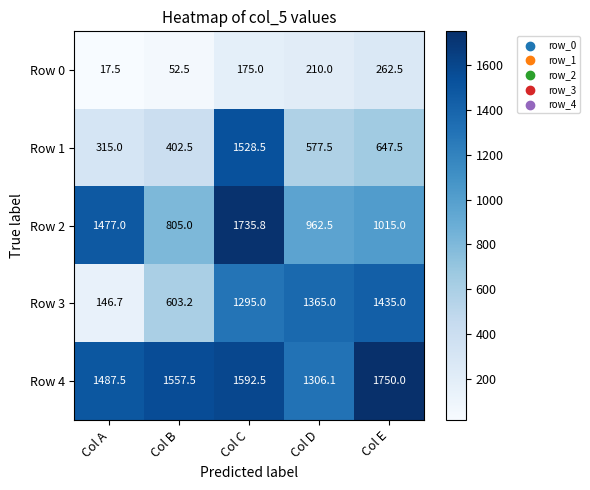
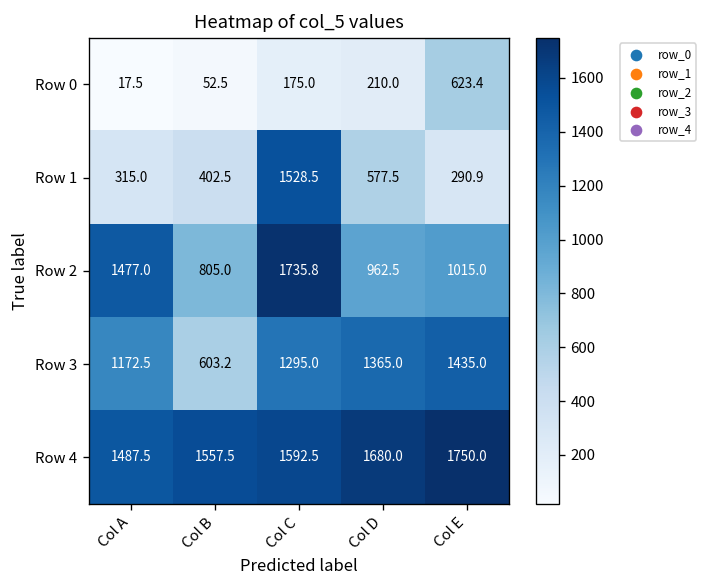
Row 0, Col E: 262.5 -> 623.4
Row 1, Col E: 647.5 -> 290.9
Row 3, Col A: 146.7 -> 1172.5
Row 4, Col D: 1306.1 -> 1680.0
